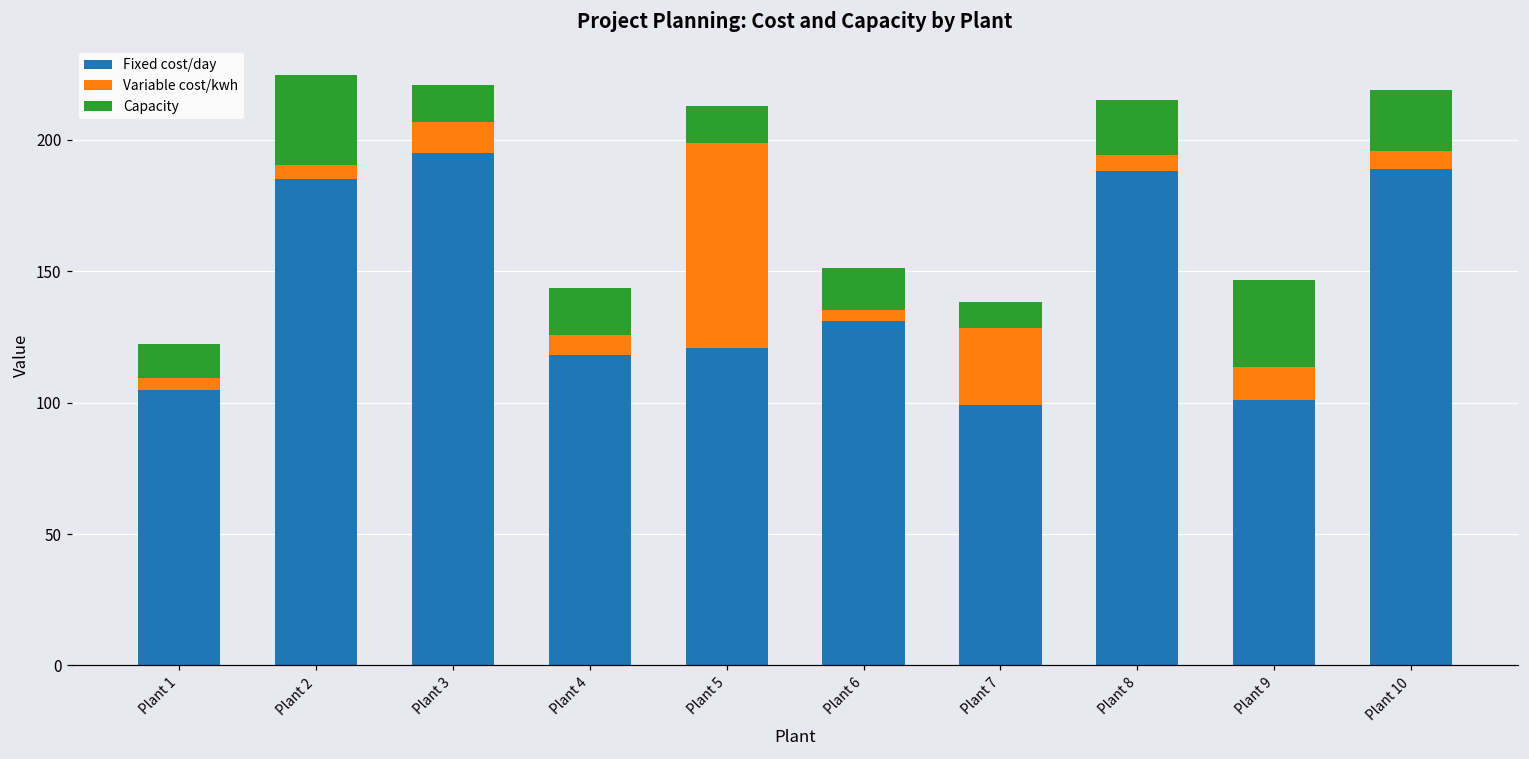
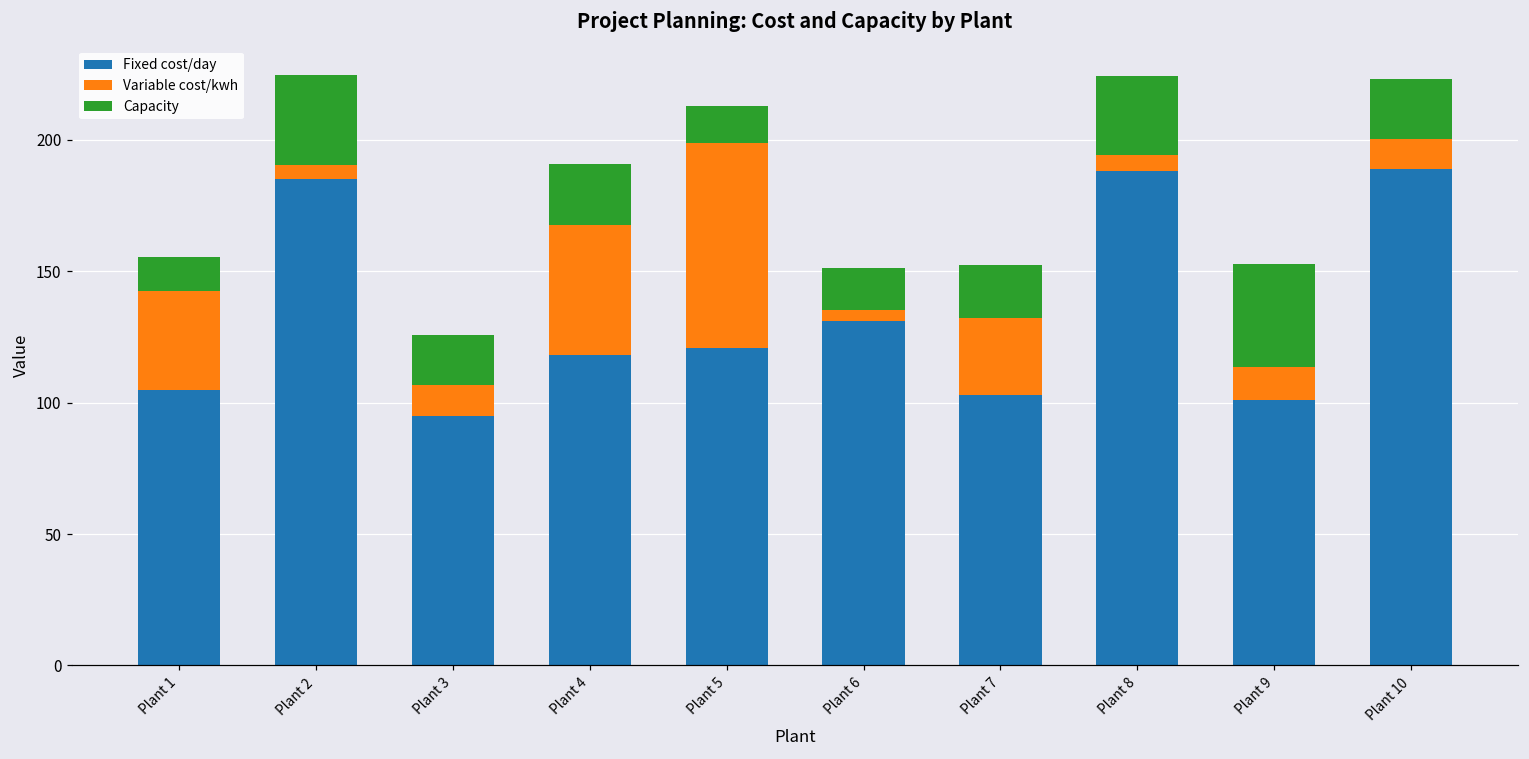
Variable cost/kwh, Plant 1: 4 -> 37
Fixed cost/day, Plant 3: 195 -> 95
Capacity, Plant 3: 14 -> 19
Variable cost/kwh, Plant 4: 8 -> 50
Capacity, Plant 4: 18 -> 23
Fixed cost/day, Plant 7: 99 -> 103
Capacity, Plant 7: 10 -> 20
Capacity, Plant 8: 21 -> 30
Capacity, Plant 9: 33 -> 39
Variable cost/kwh, Plant 10: 7 -> 11
